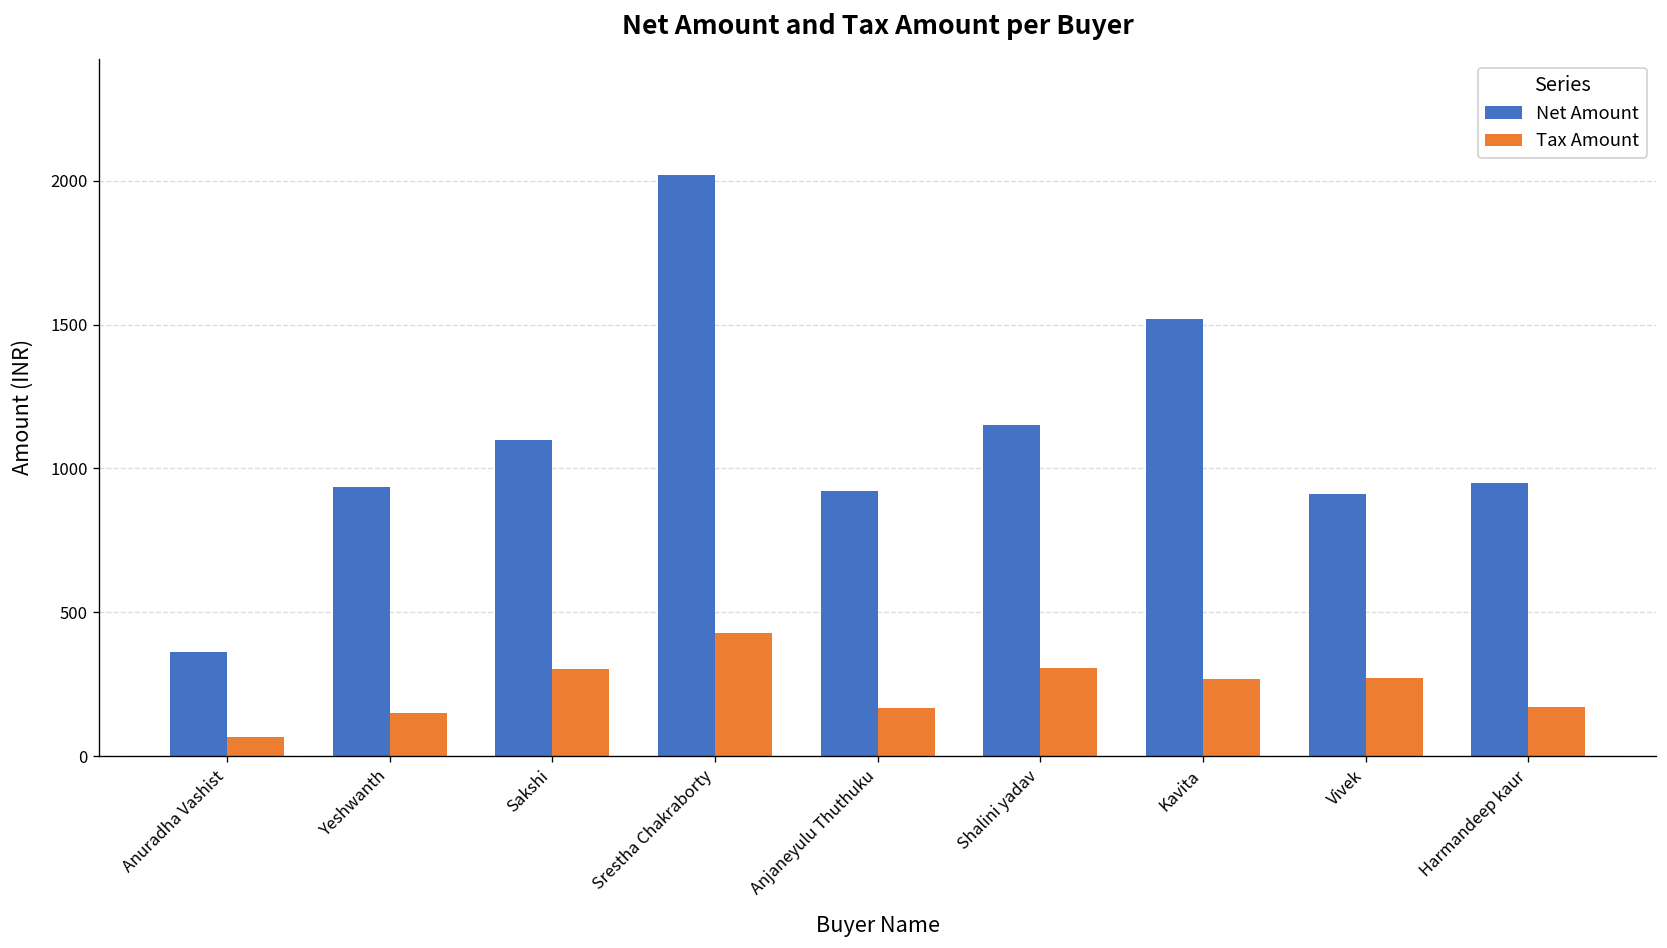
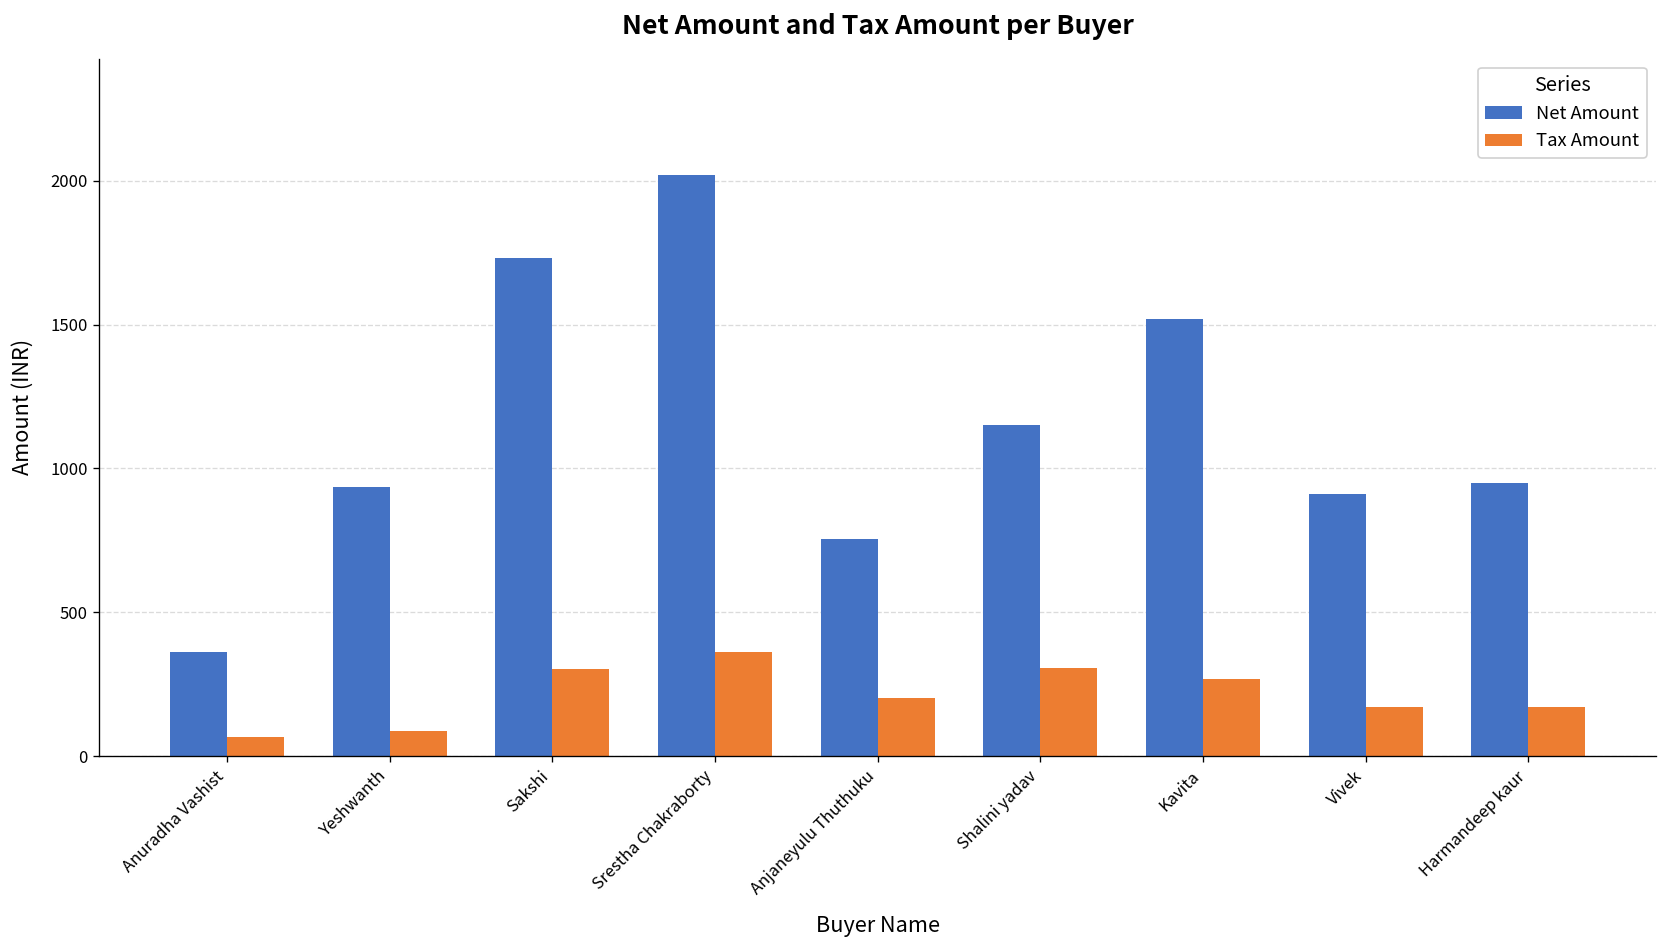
Tax Amount, Yeshwanth: 150 -> 90
Net Amount, Sakshi: 1100 -> 1730
Tax Amount, Srestha Chakraborty: 430 -> 360
Net Amount, Anjaneyulu Thuthuku: 920 -> 760
Tax Amount, Anjaneyulu Thuthuku: 170 -> 200
Tax Amount, Vivek: 270 -> 170
